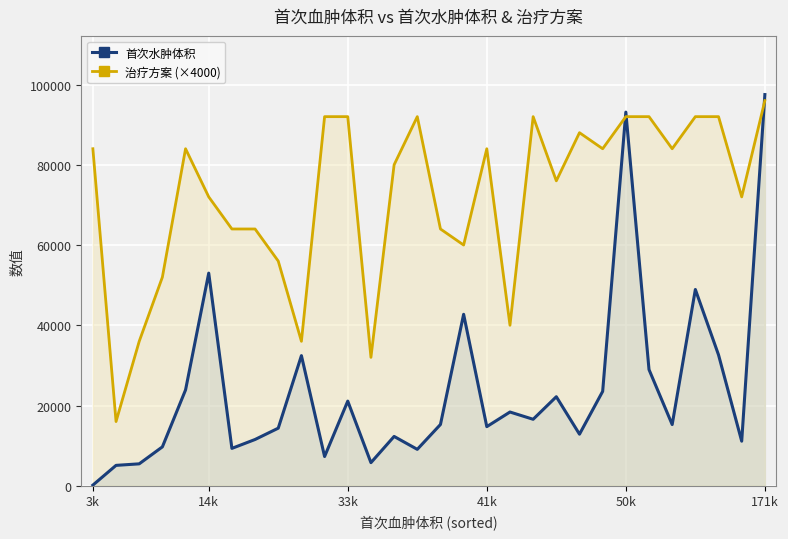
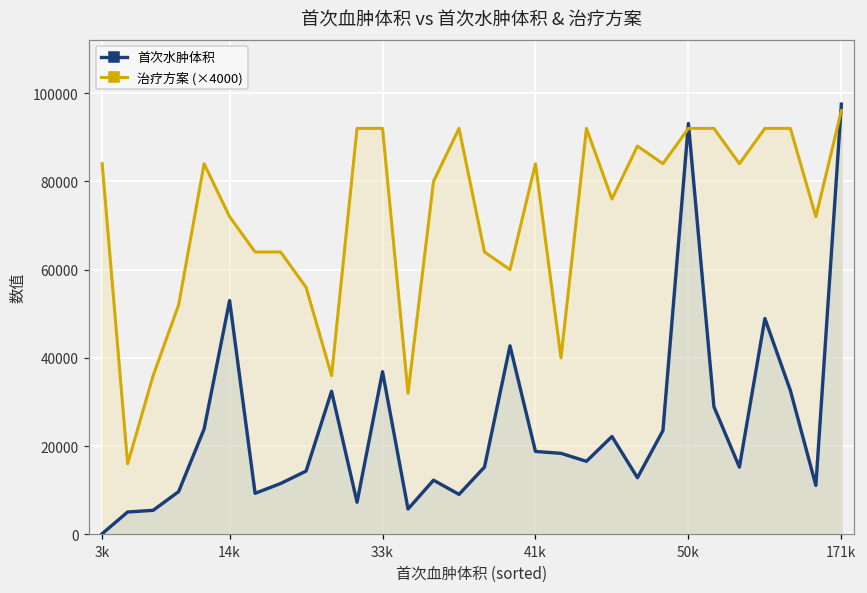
首次水肿体积, 33k: 21000 -> 37000
首次水肿体积, 41k: 15000 -> 19000
